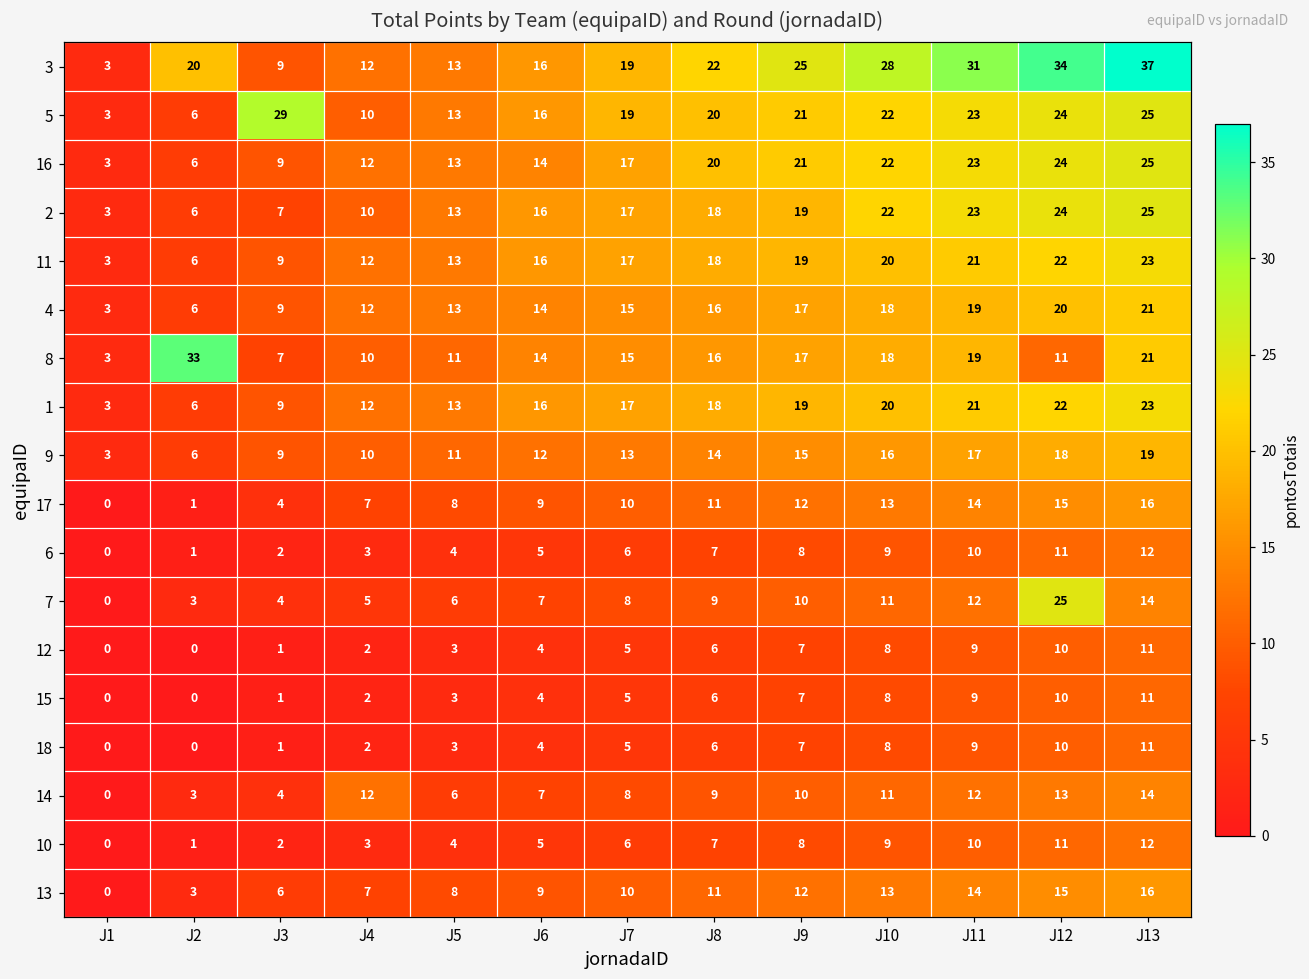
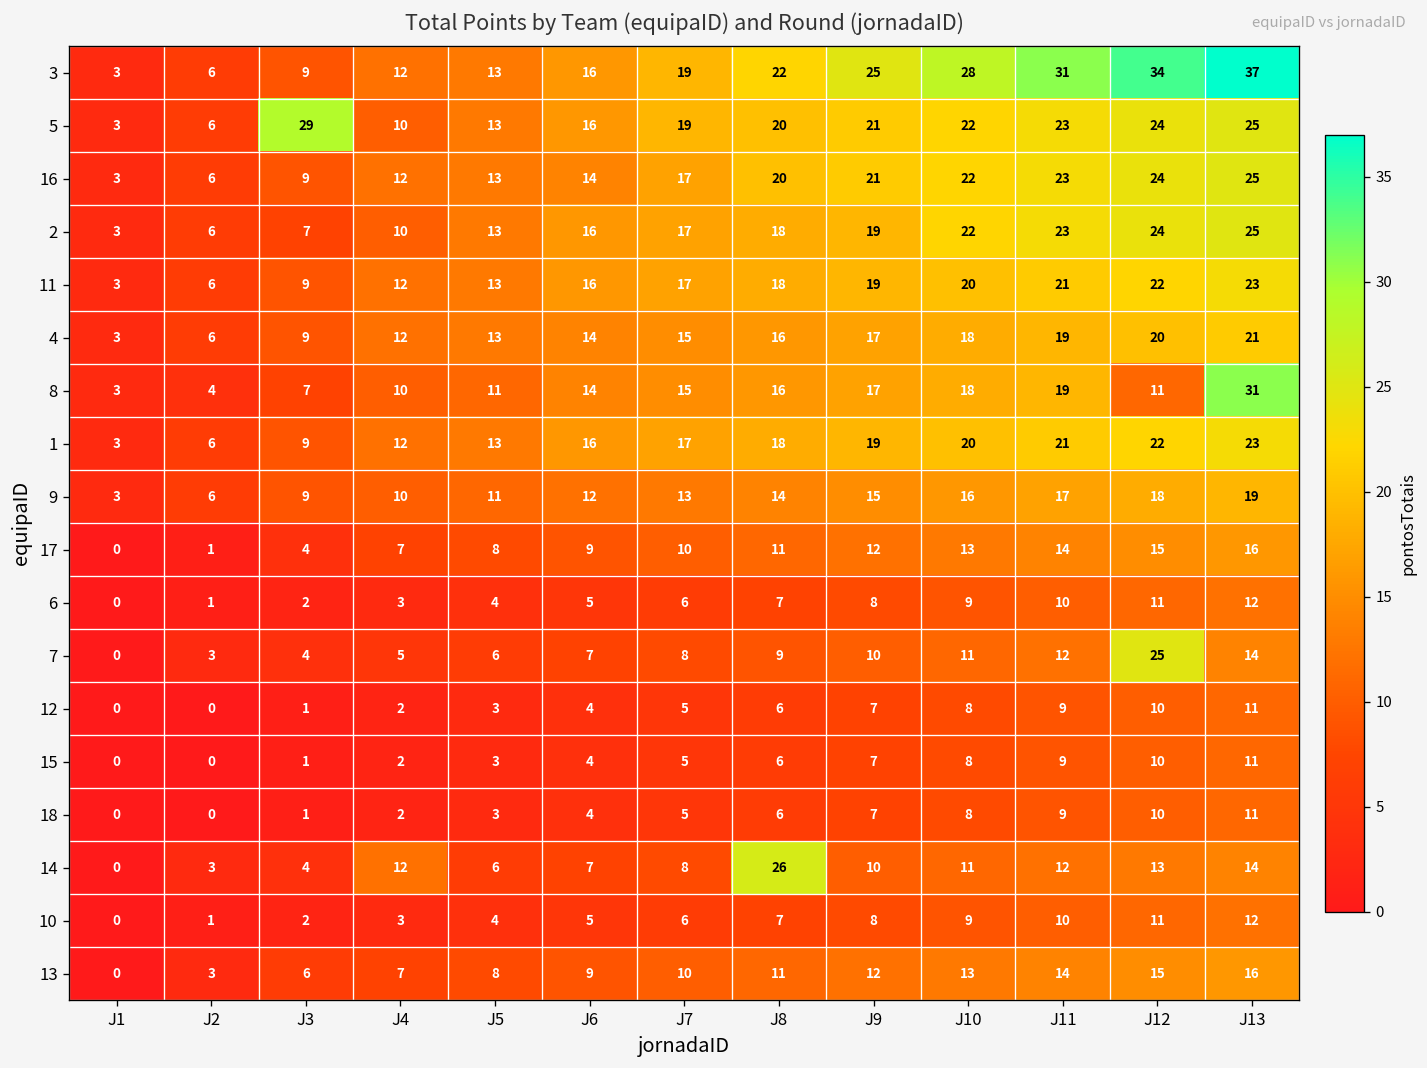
3, J2: 20 -> 6
8, J2: 33 -> 4
8, J13: 21 -> 31
14, J8: 9 -> 26
